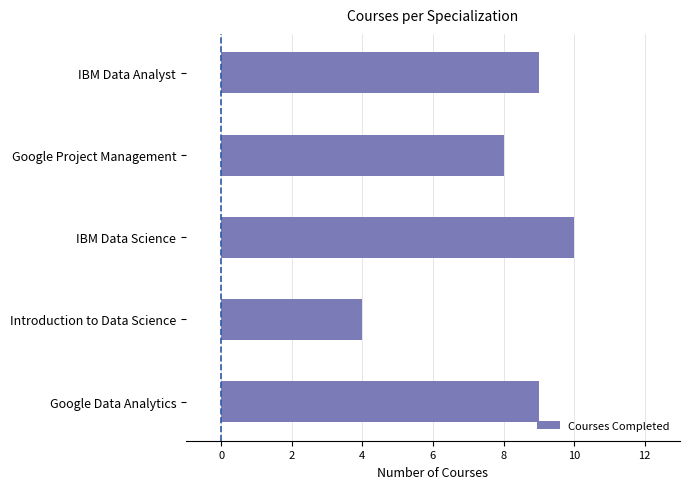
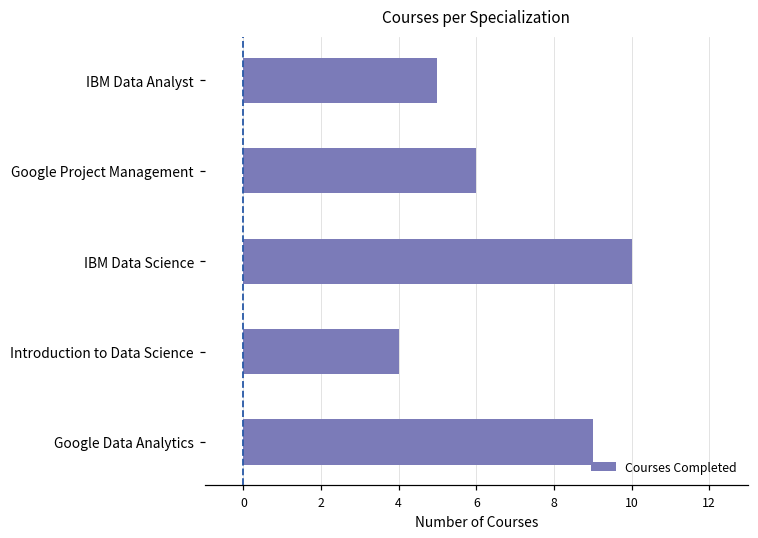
IBM Data Analyst: 9 -> 5
Google Project Management: 8 -> 6
